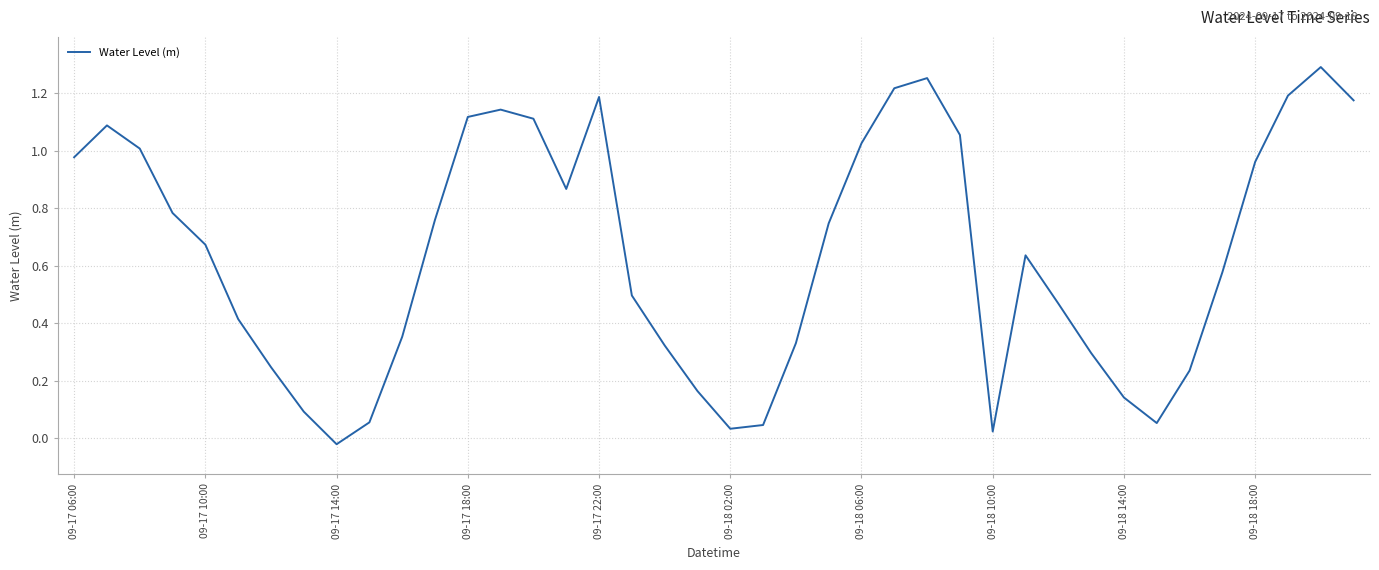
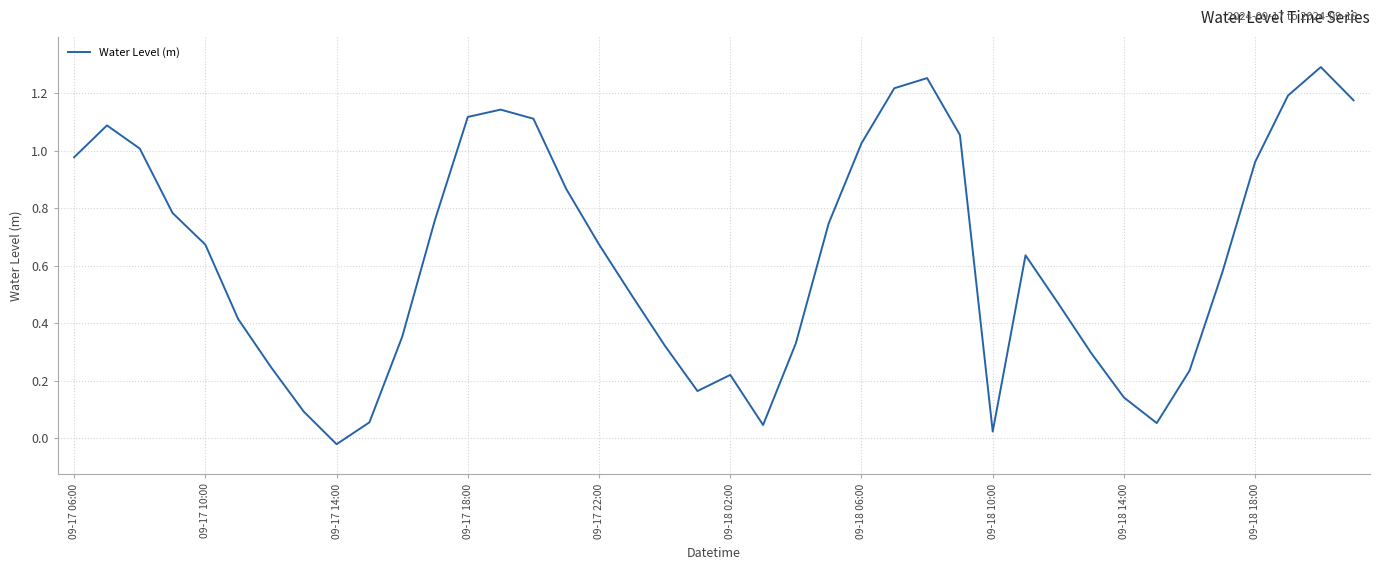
09-17 22:00: 1.19 -> 0.67
09-18 02:00: 0.03 -> 0.22
